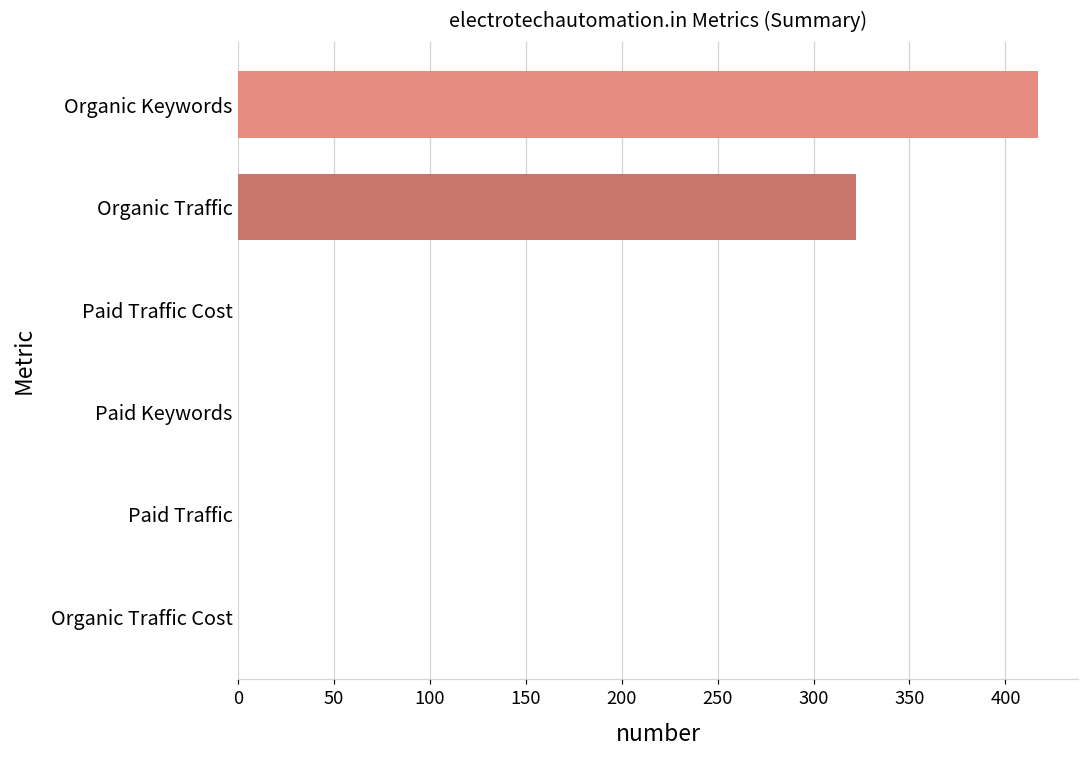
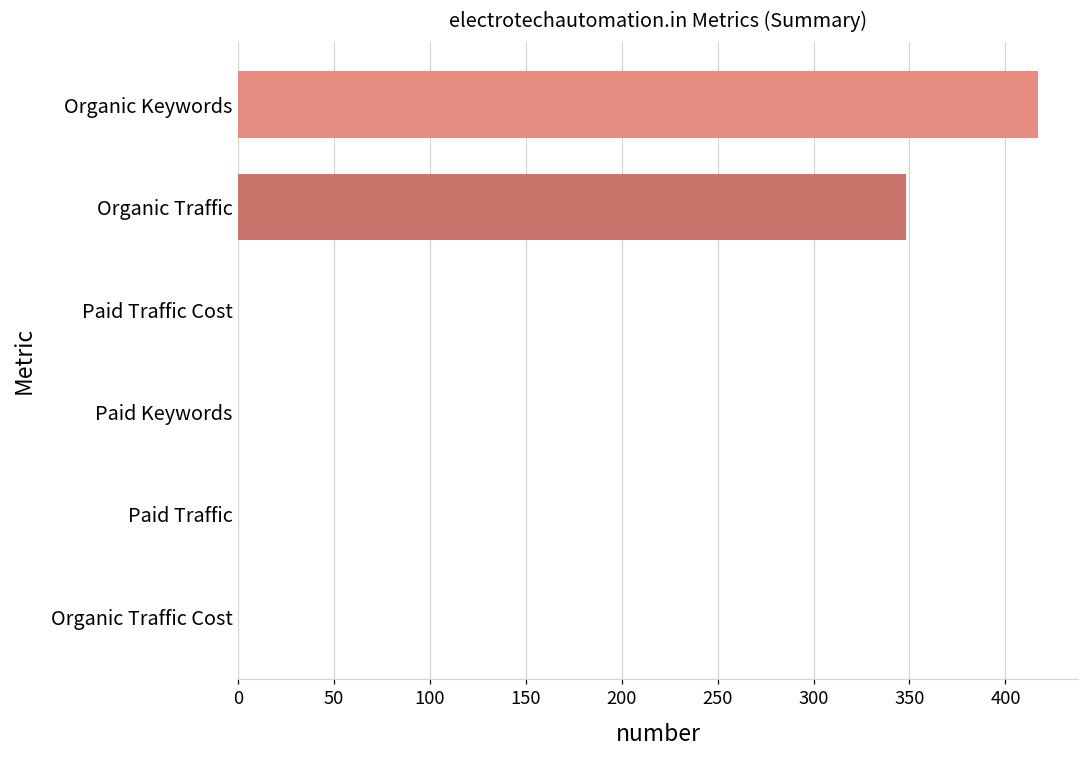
Organic Traffic: 322 -> 348
